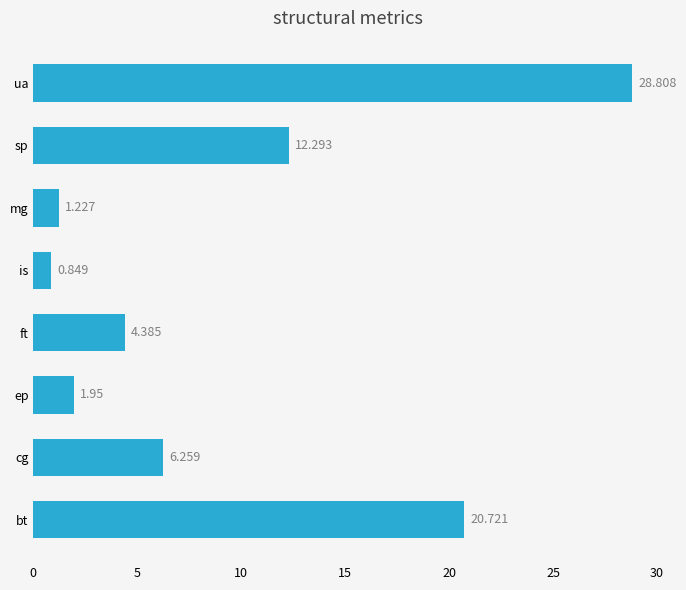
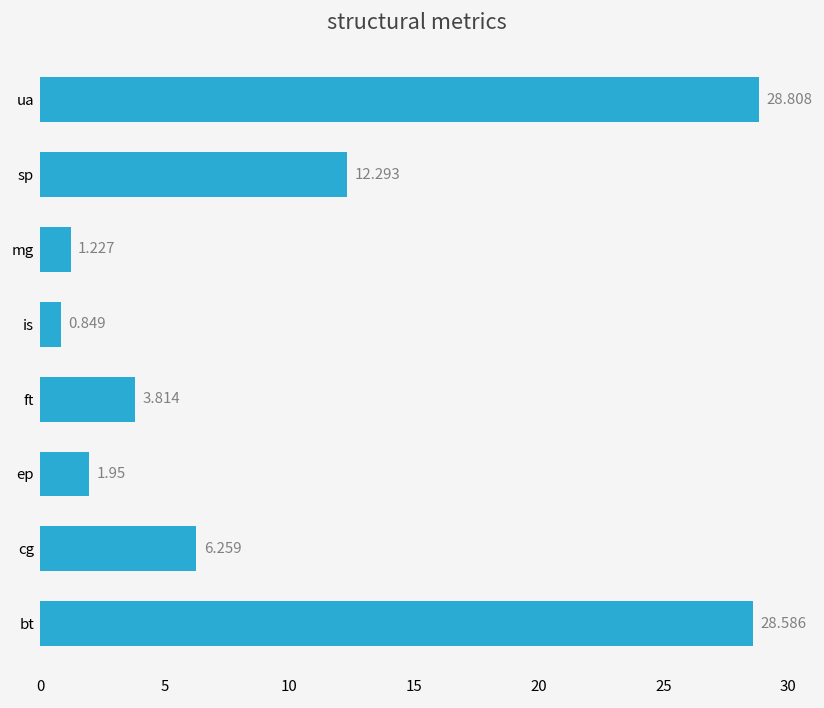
ft: 4.385 -> 3.814
bt: 20.721 -> 28.586
